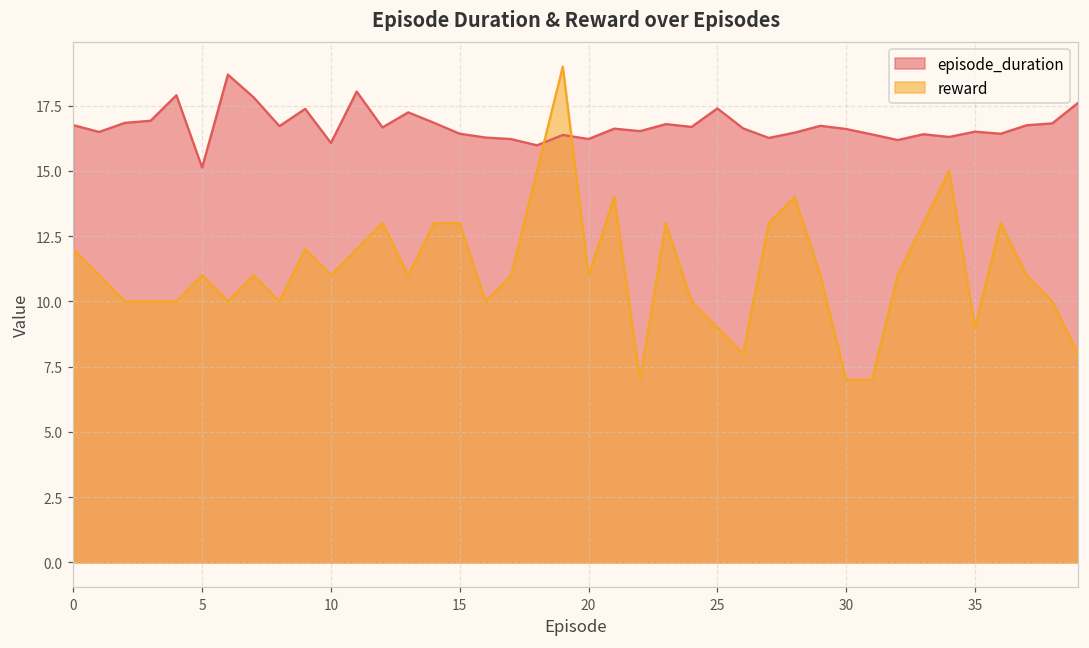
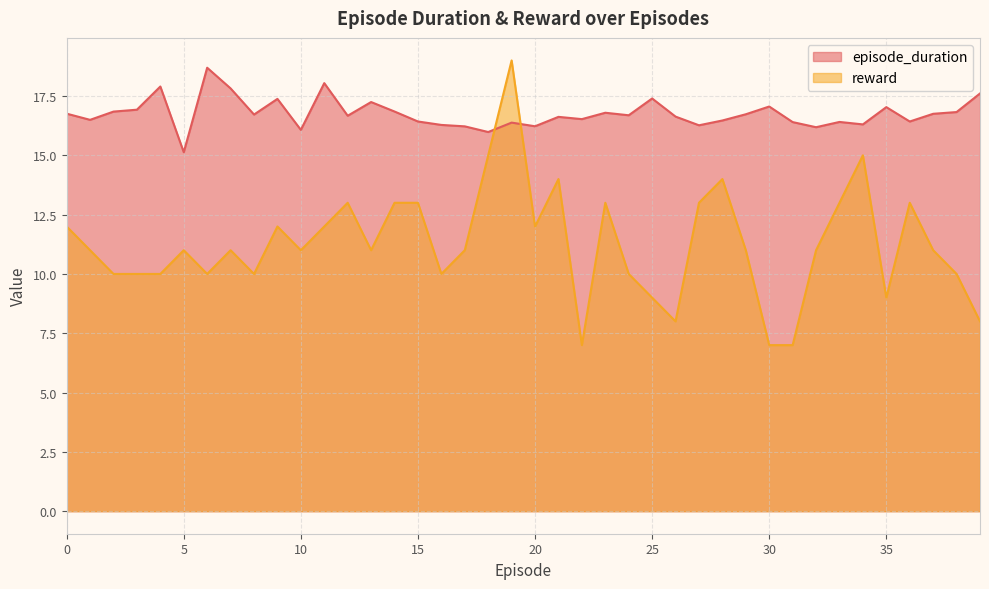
reward, 20: 11 -> 12
episode_duration, 30: 16.6 -> 17.1
episode_duration, 35: 16.5 -> 17.0
